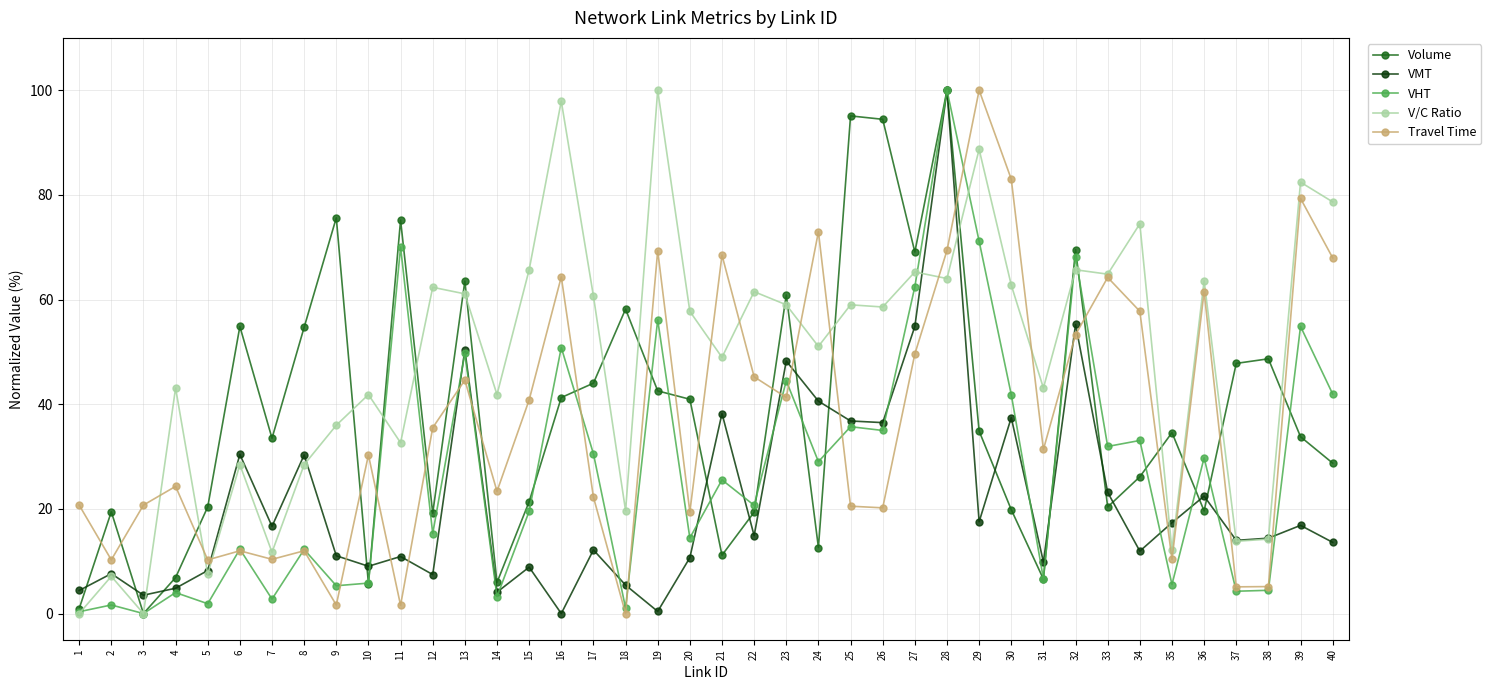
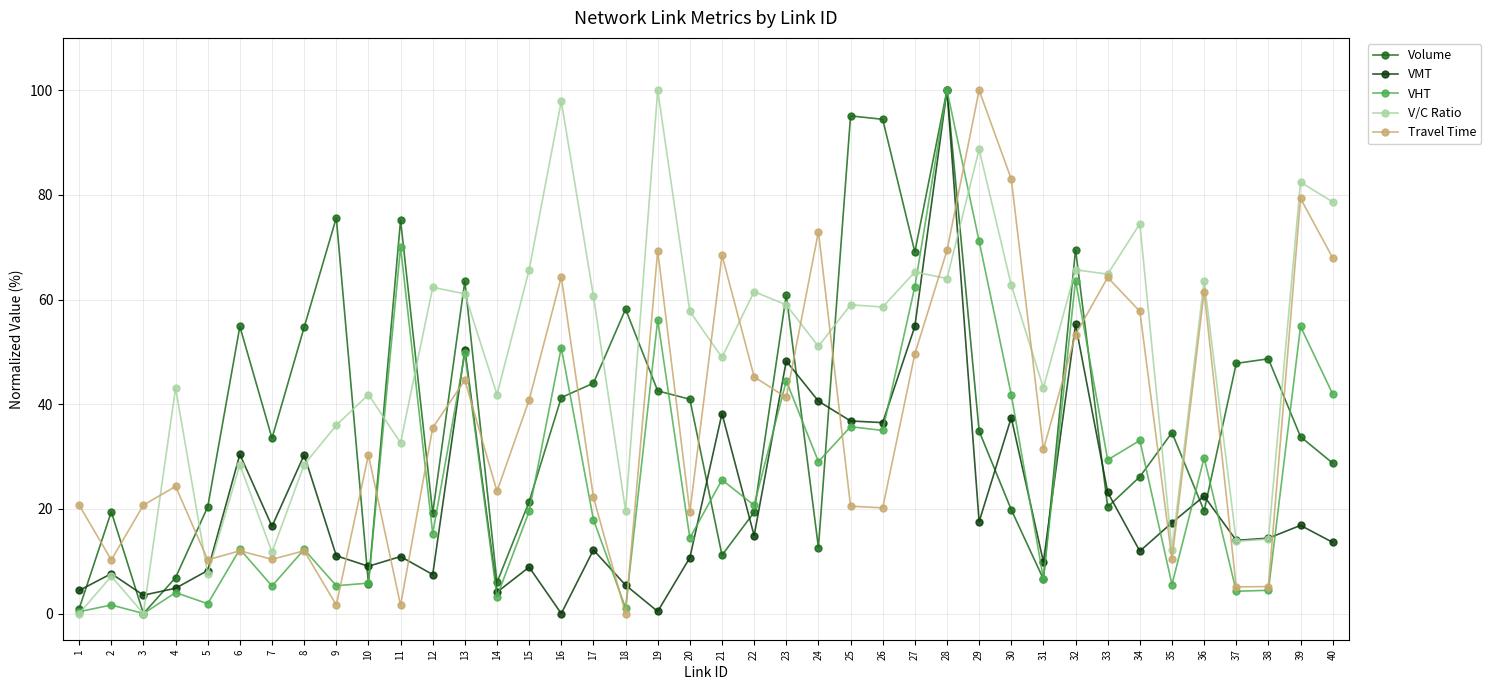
VHT, 7: 3 -> 5
VHT, 17: 31 -> 18
VHT, 32: 68 -> 64
VHT, 33: 32 -> 29
